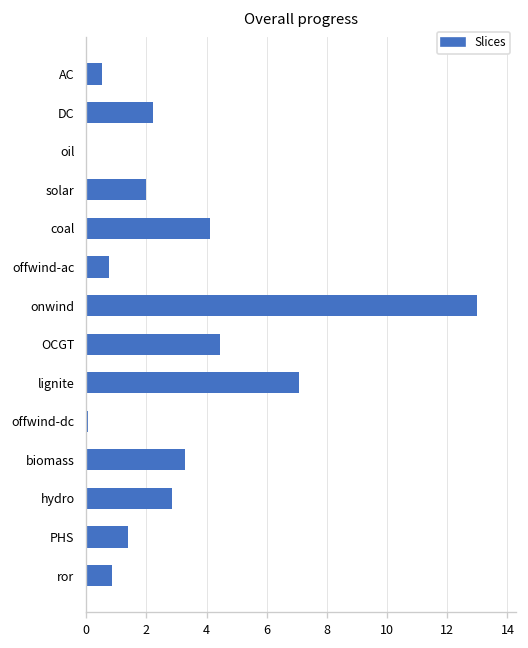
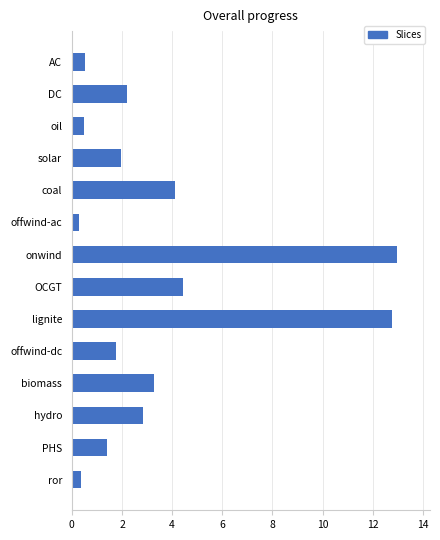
oil: 0.0 -> 0.5
offwind-ac: 0.8 -> 0.3
lignite: 7.1 -> 12.8
offwind-dc: 0.1 -> 1.7
ror: 0.9 -> 0.4
